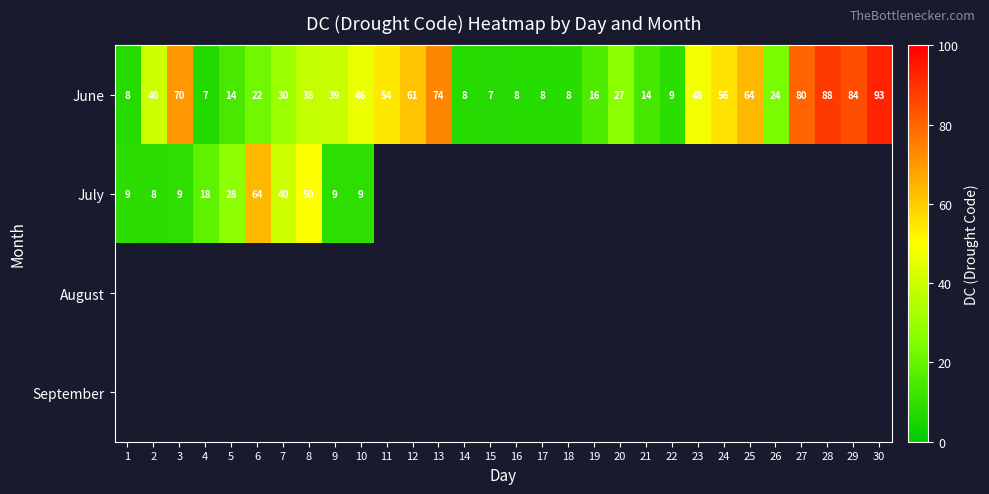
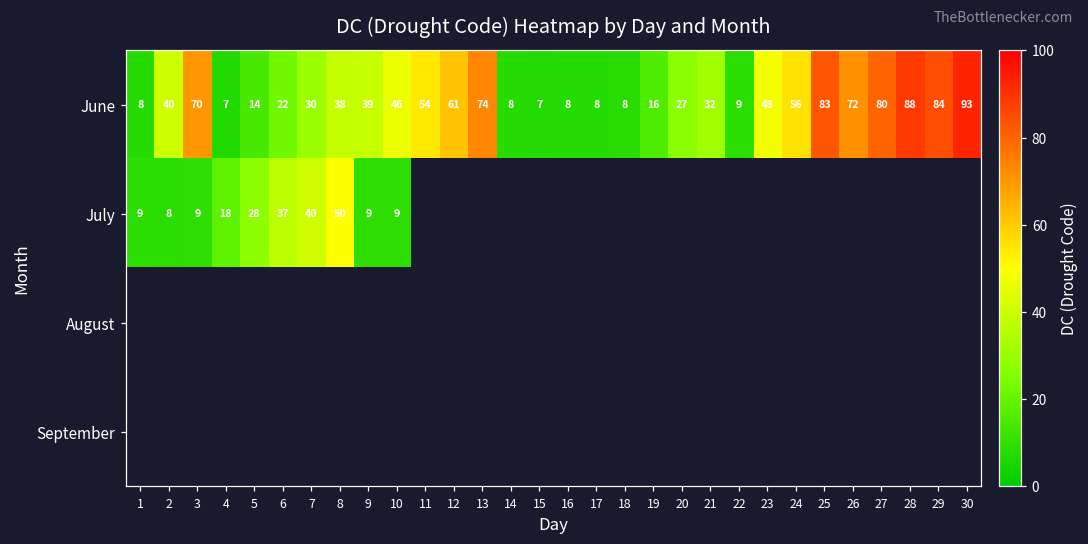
June, 21: 14 -> 32
June, 25: 64 -> 83
June, 26: 24 -> 72
July, 6: 64 -> 37
